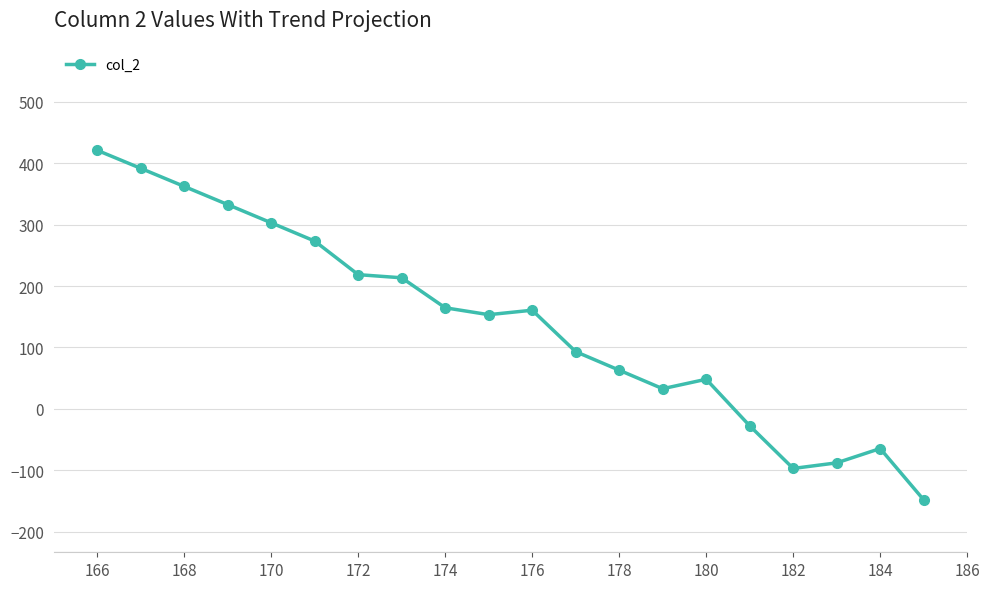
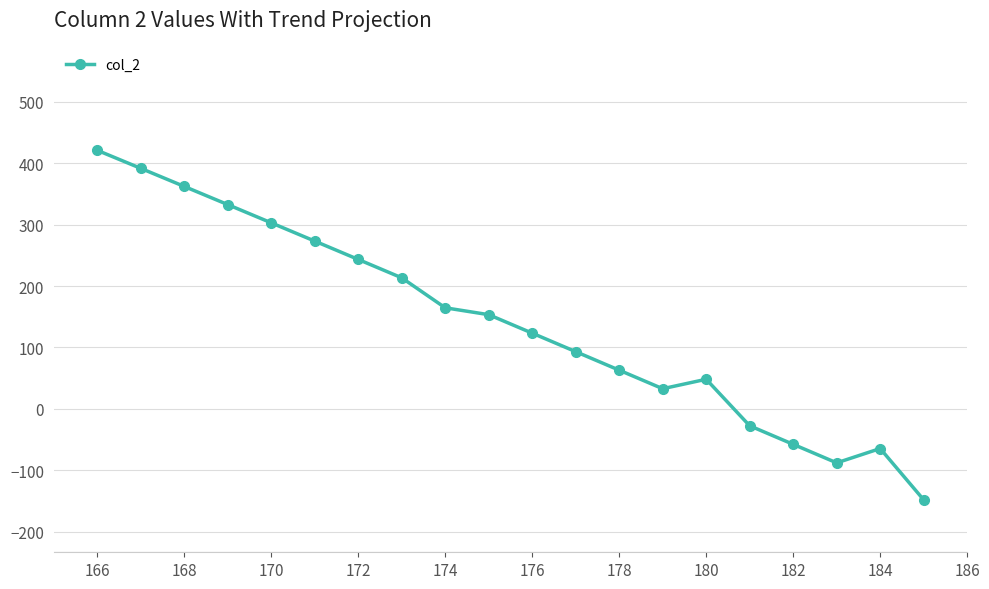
172: 220 -> 240
176: 160 -> 120
182: -100 -> -60
